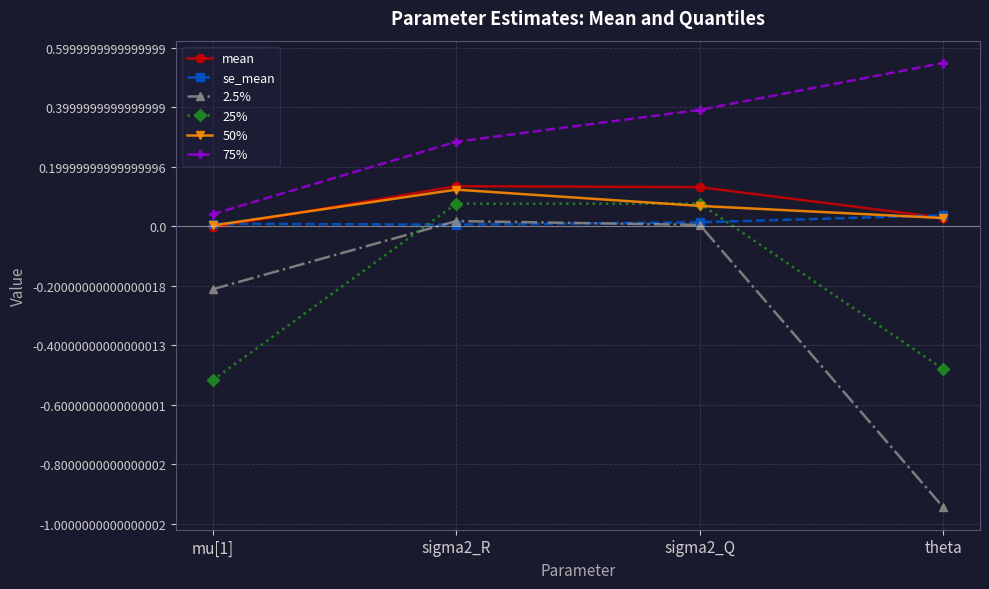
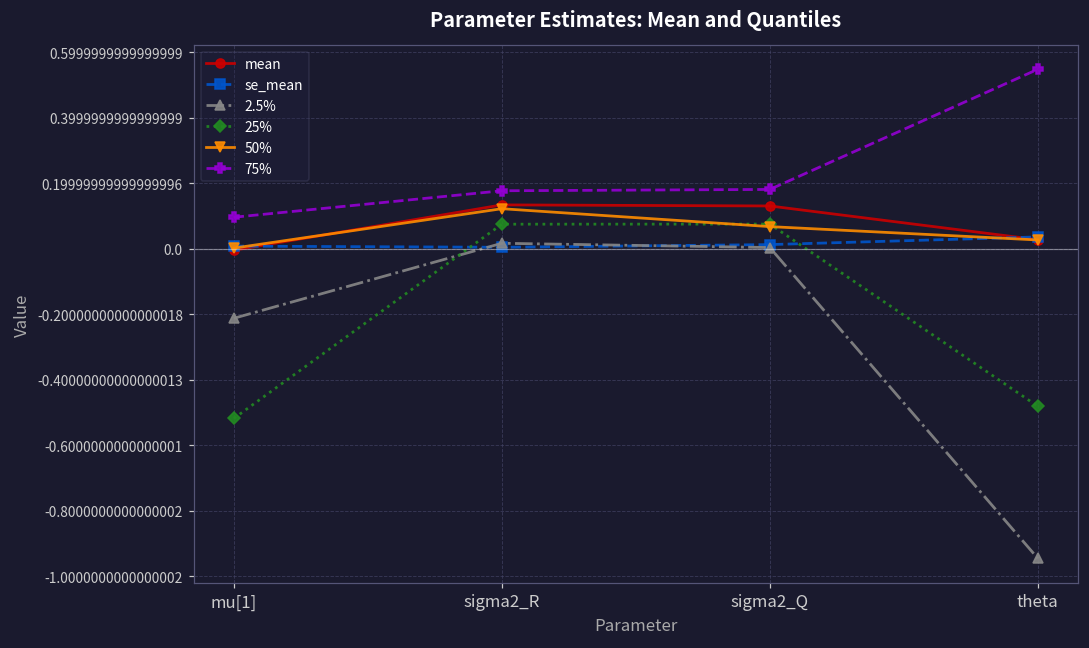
75%, mu[1]: 0.04 -> 0.10
75%, sigma2_R: 0.28 -> 0.18
75%, sigma2_Q: 0.39 -> 0.18
